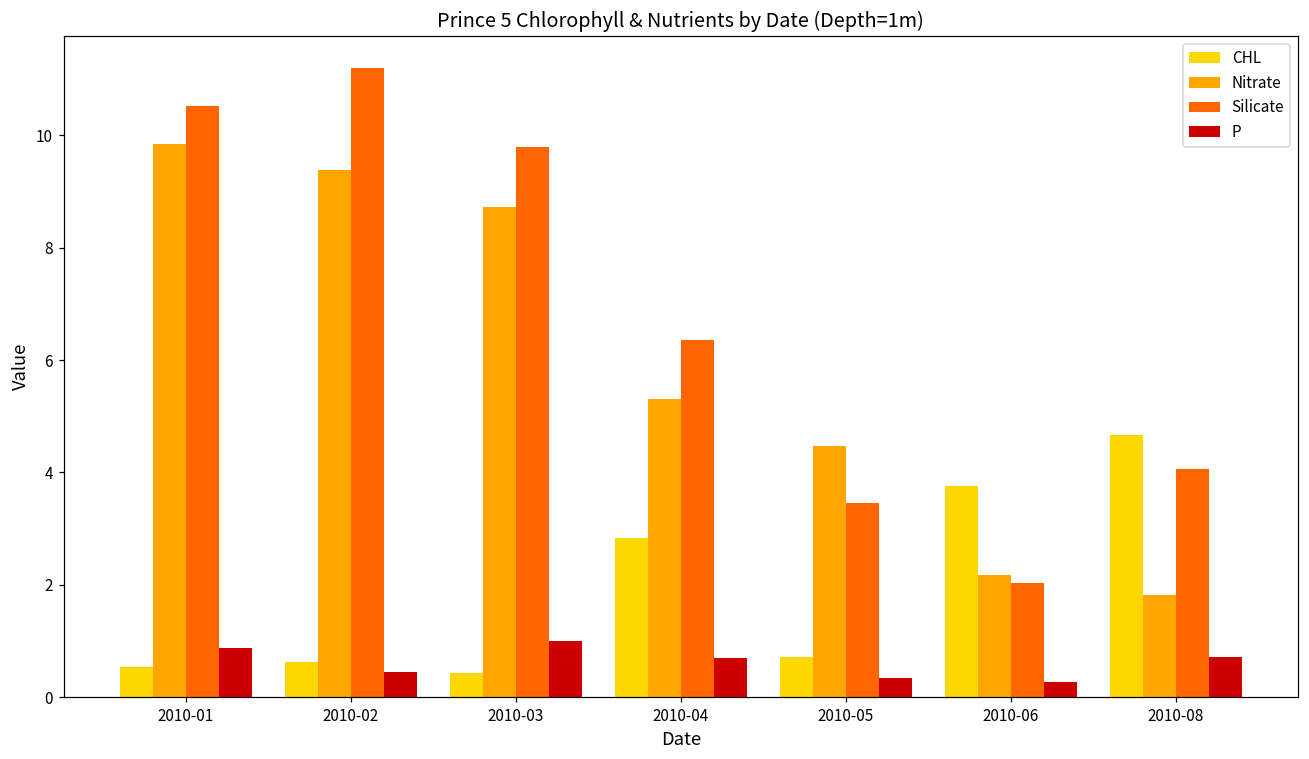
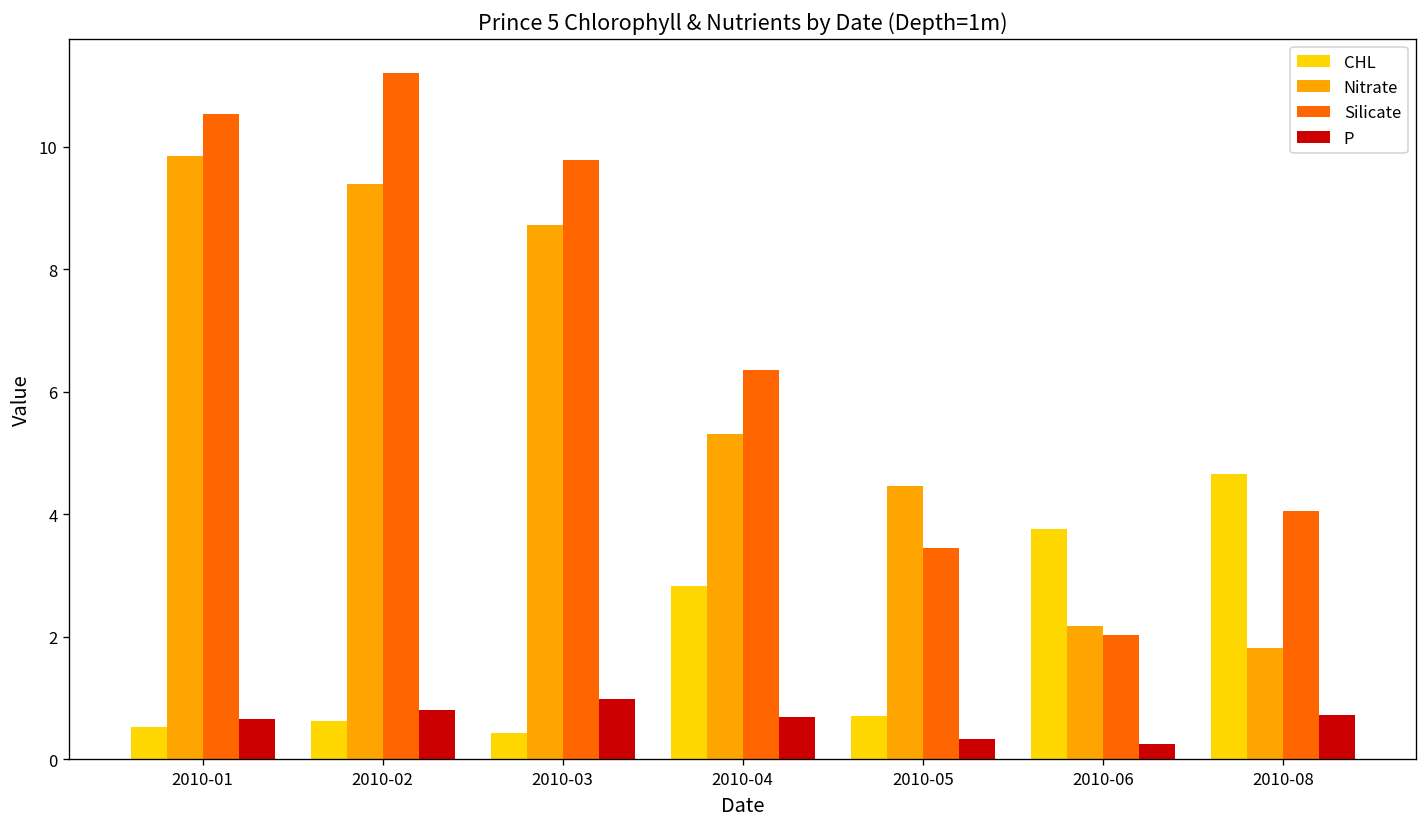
P, 2010-01: 0.9 -> 0.7
P, 2010-02: 0.4 -> 0.8
